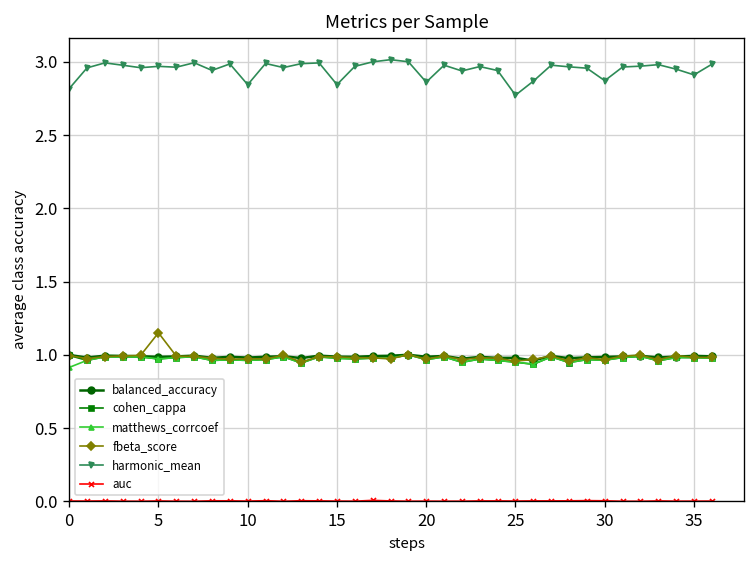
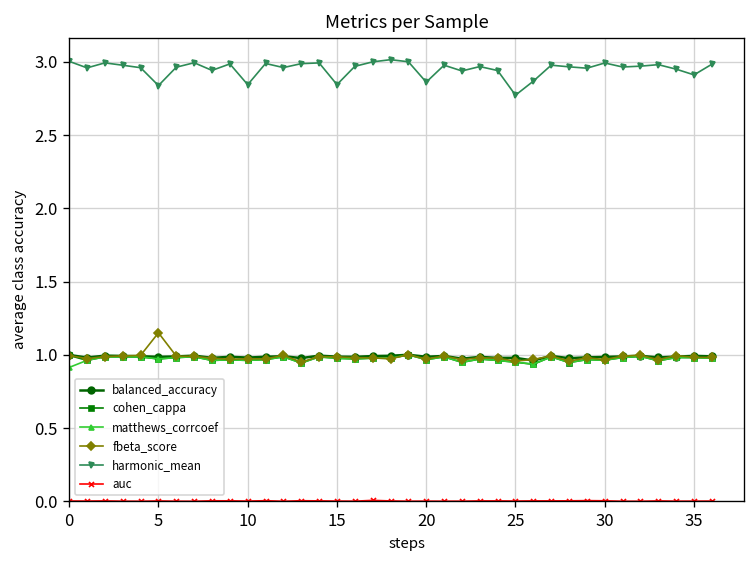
harmonic_mean, 0: 2.82 -> 3.00
harmonic_mean, 5: 2.97 -> 2.84
harmonic_mean, 30: 2.87 -> 2.99
